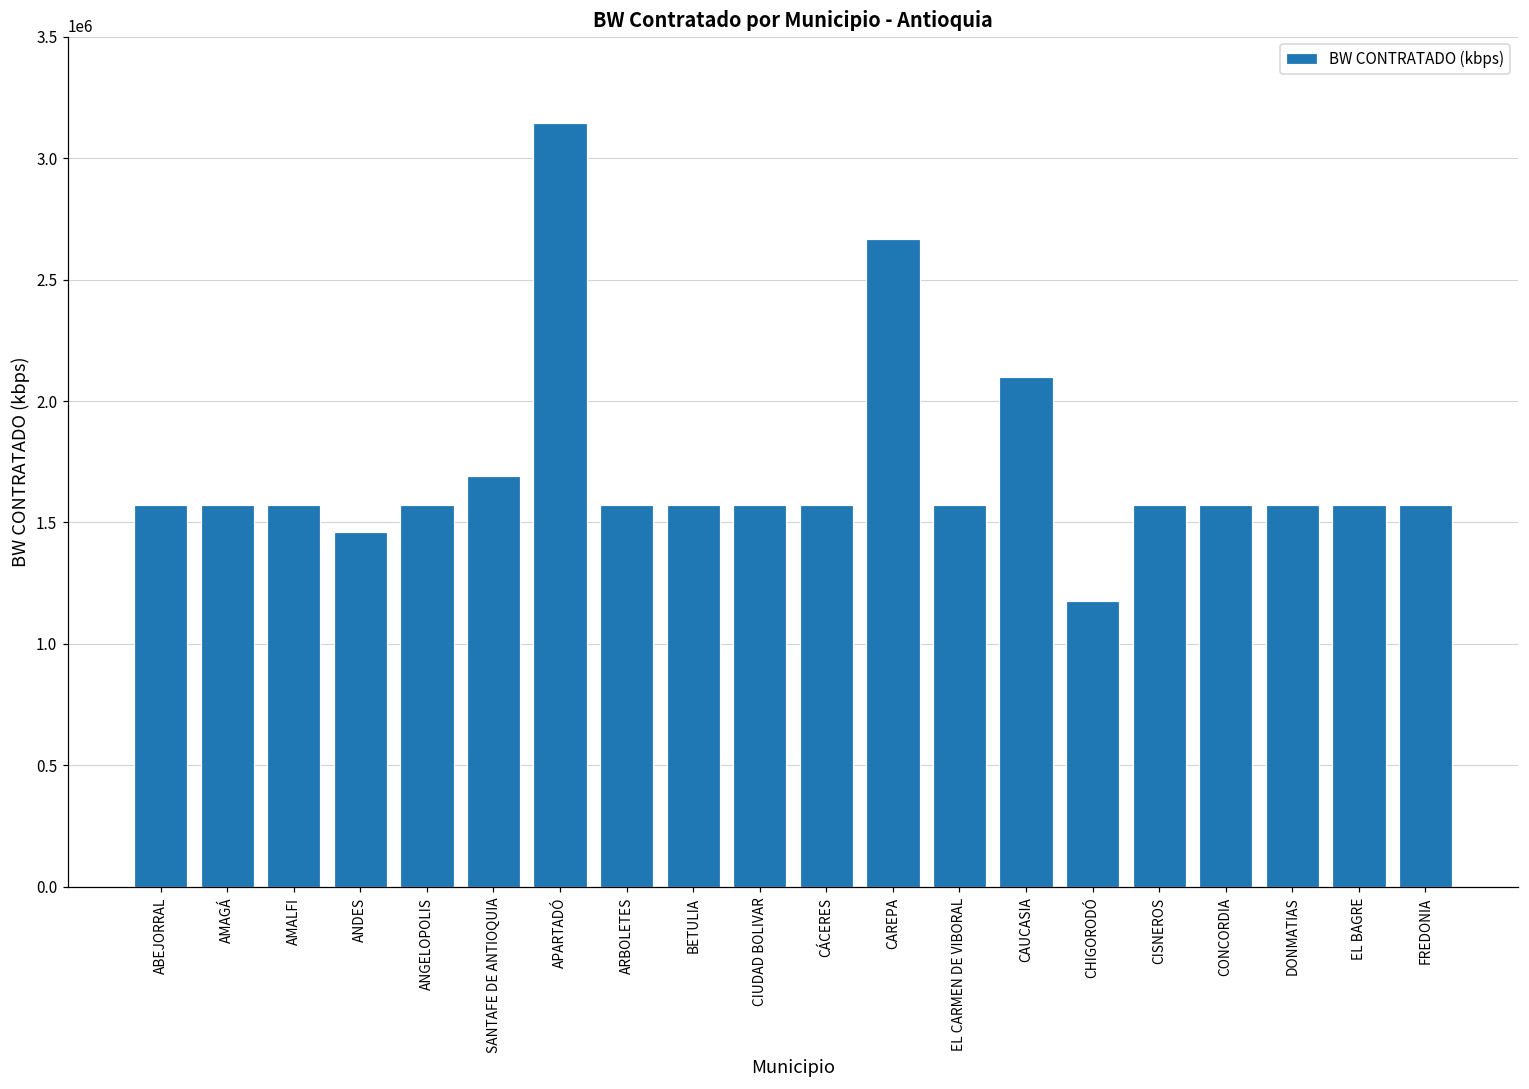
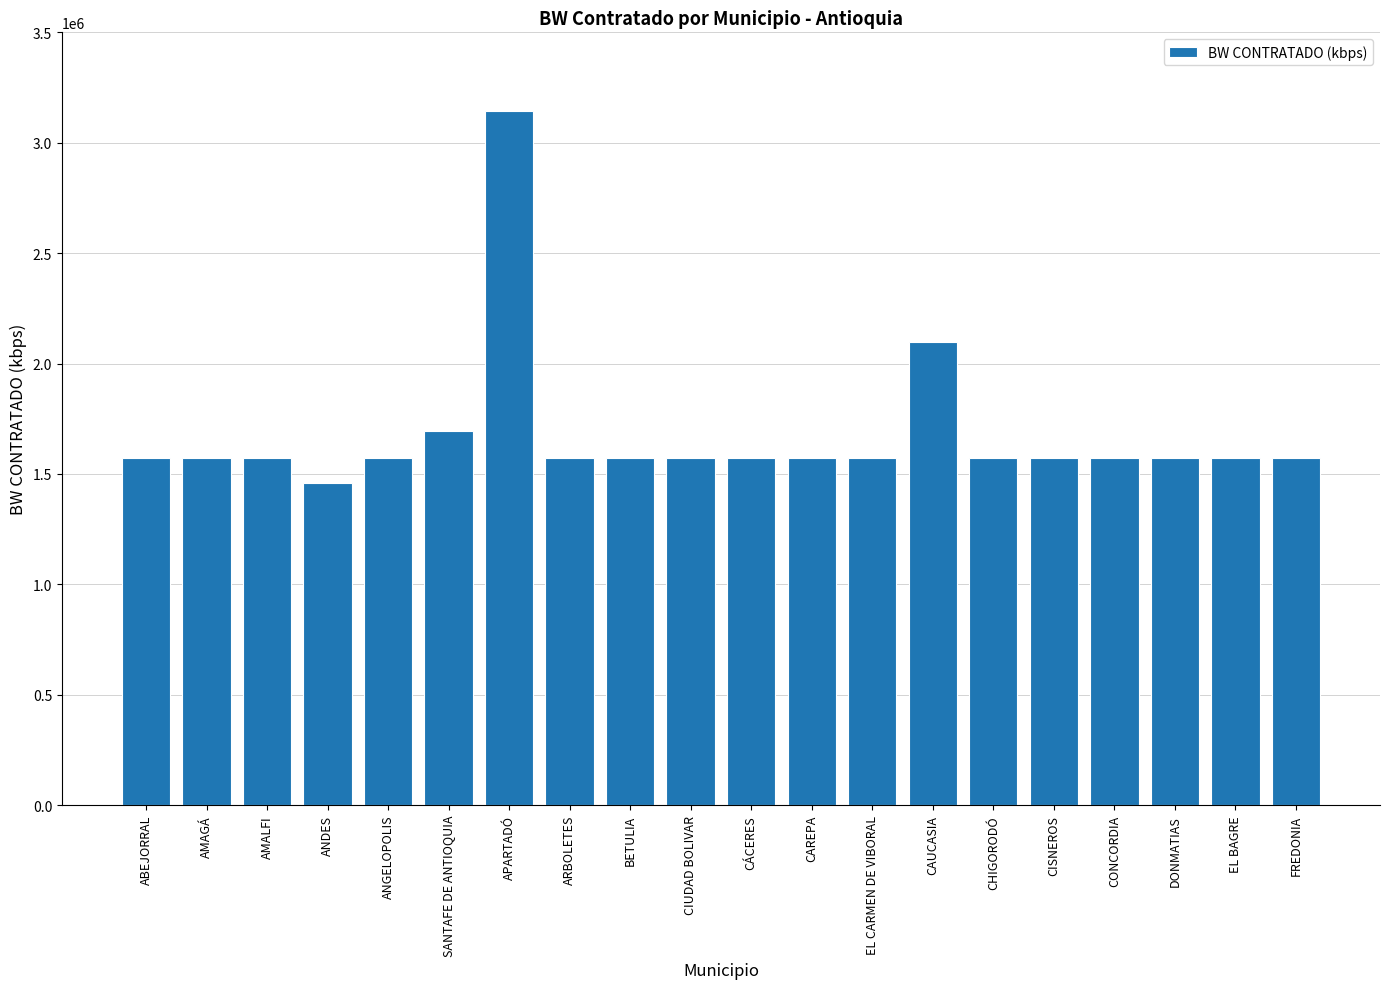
CAREPA: 2670000 -> 1570000
CHIGORODÓ: 1180000 -> 1570000
